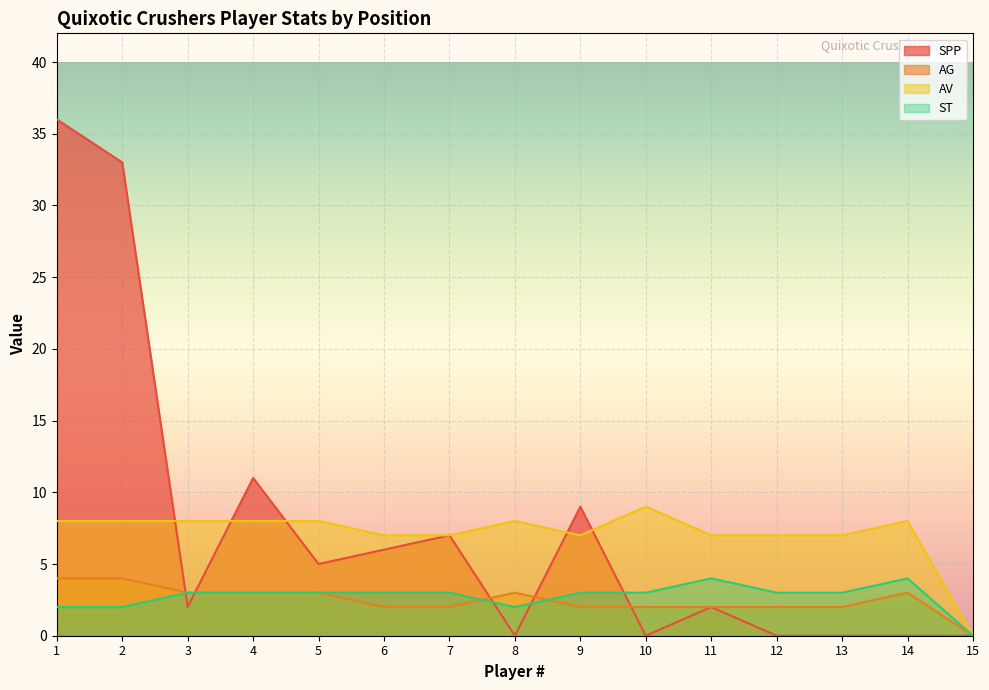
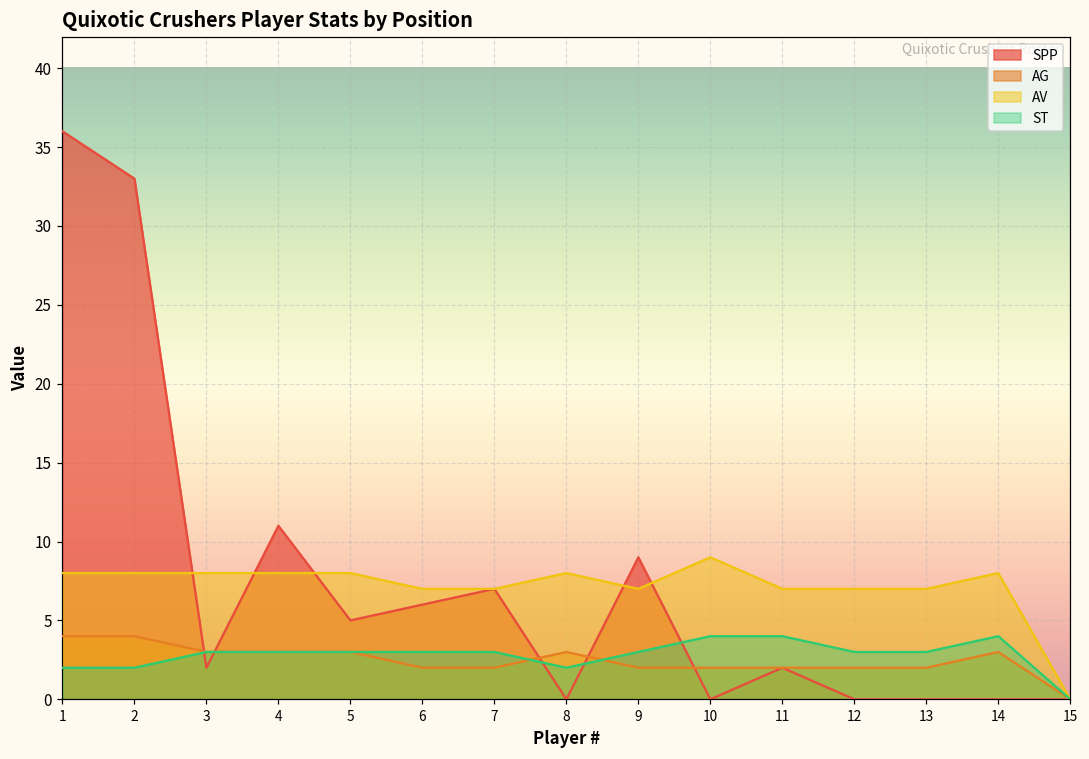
ST, 10: 3 -> 4
